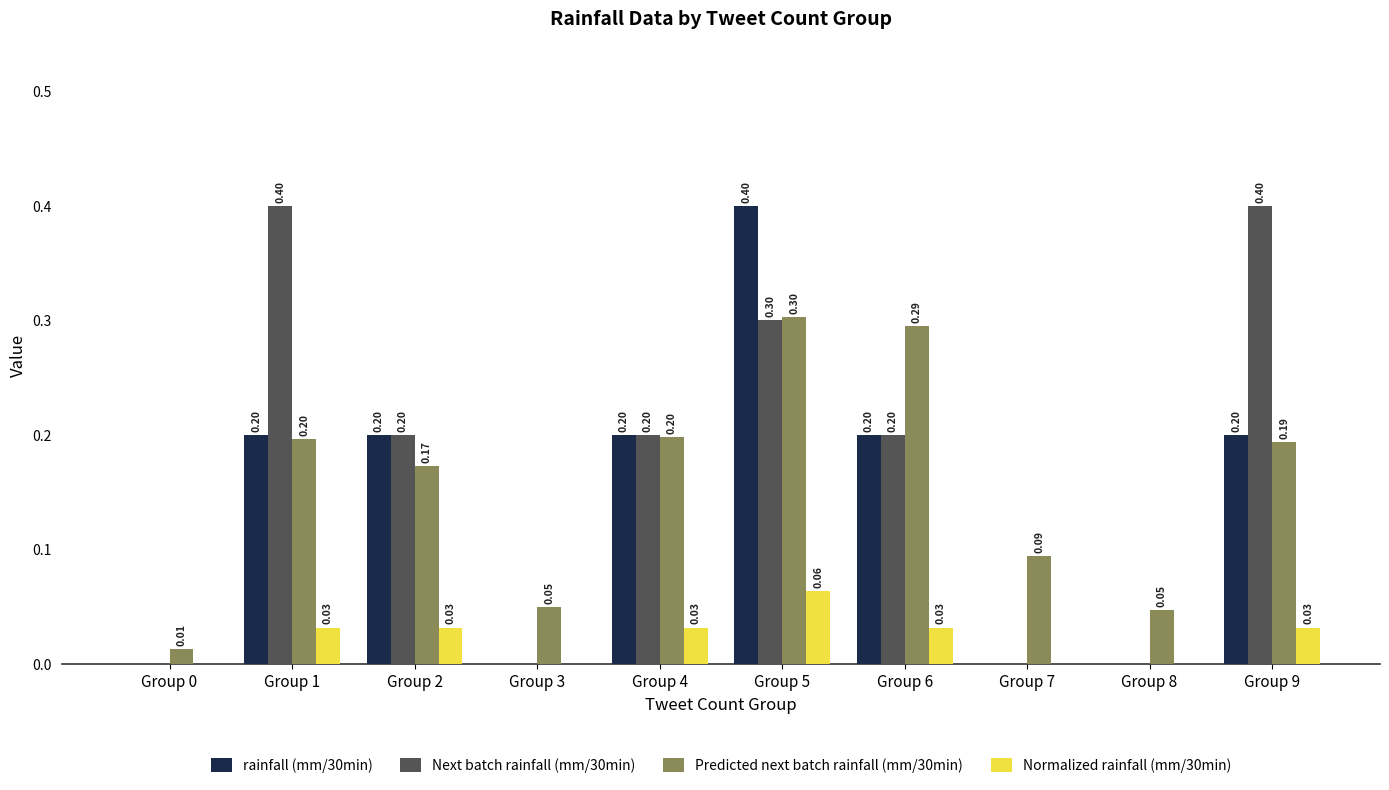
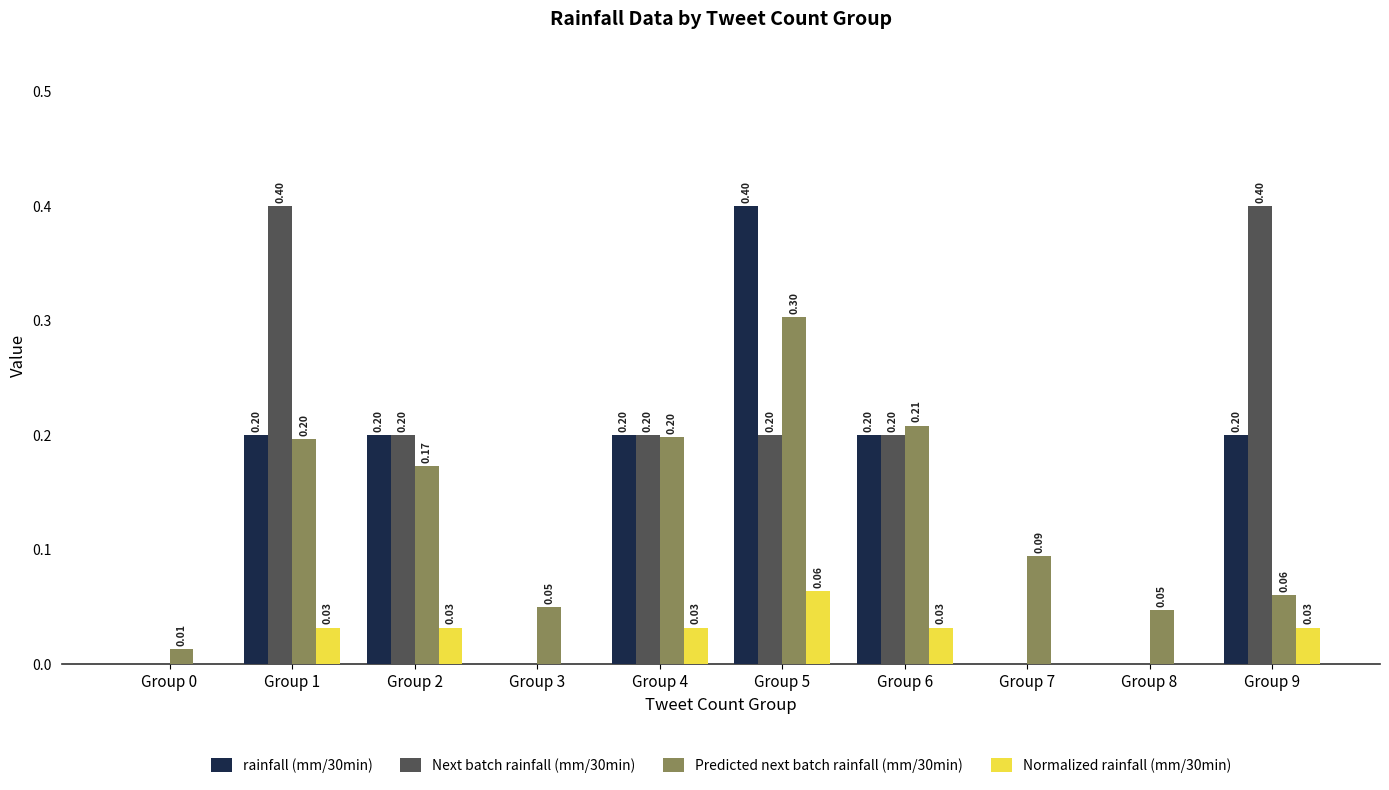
Next batch rainfall (mm/30min), Group 5: 0.30 -> 0.20
Predicted next batch rainfall (mm/30min), Group 6: 0.29 -> 0.21
Predicted next batch rainfall (mm/30min), Group 9: 0.19 -> 0.06
